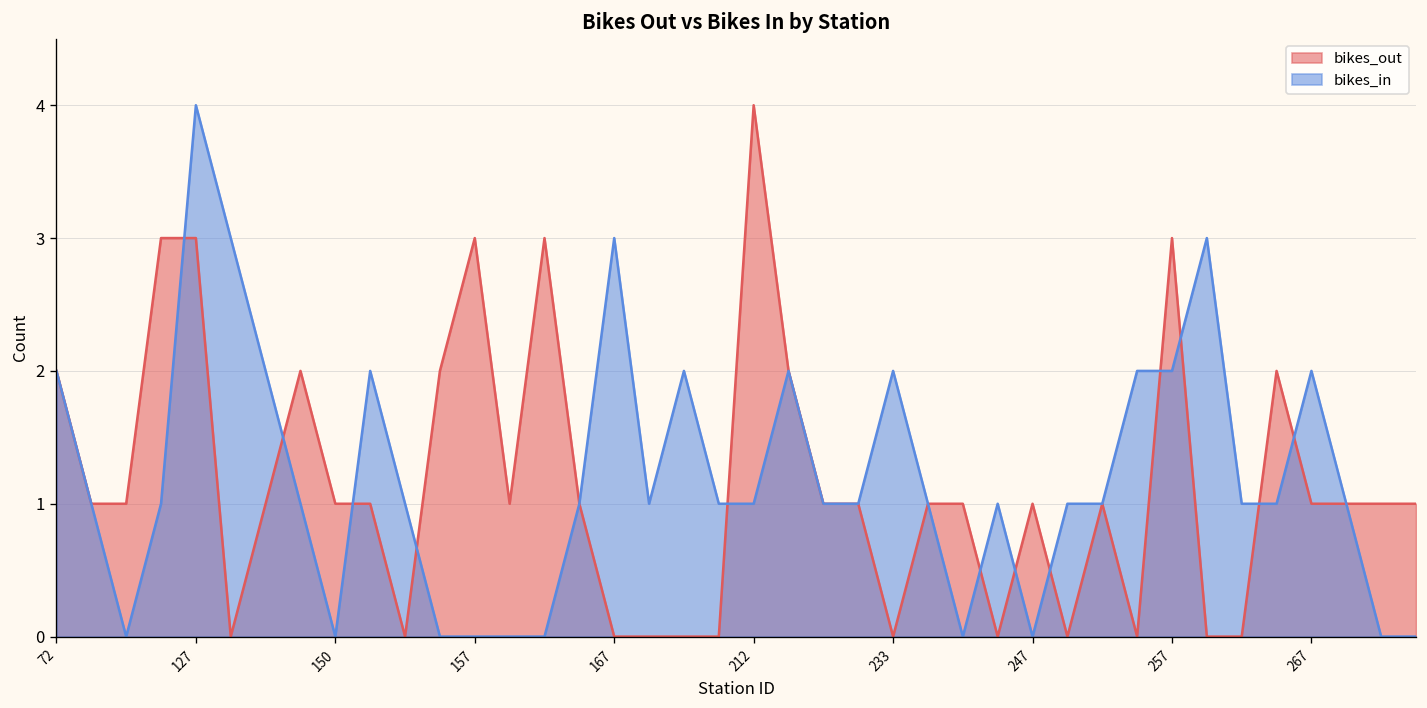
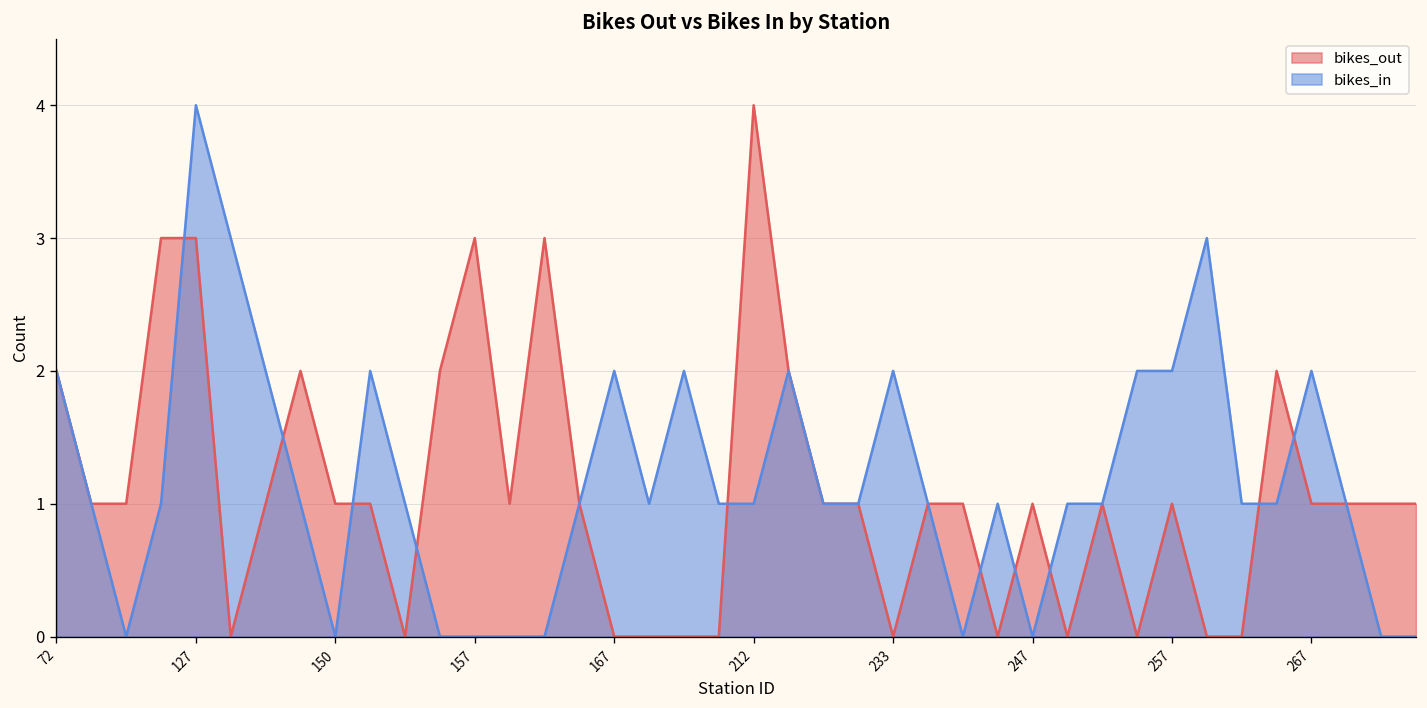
bikes_in, 167: 3 -> 2
bikes_out, 257: 3 -> 1
